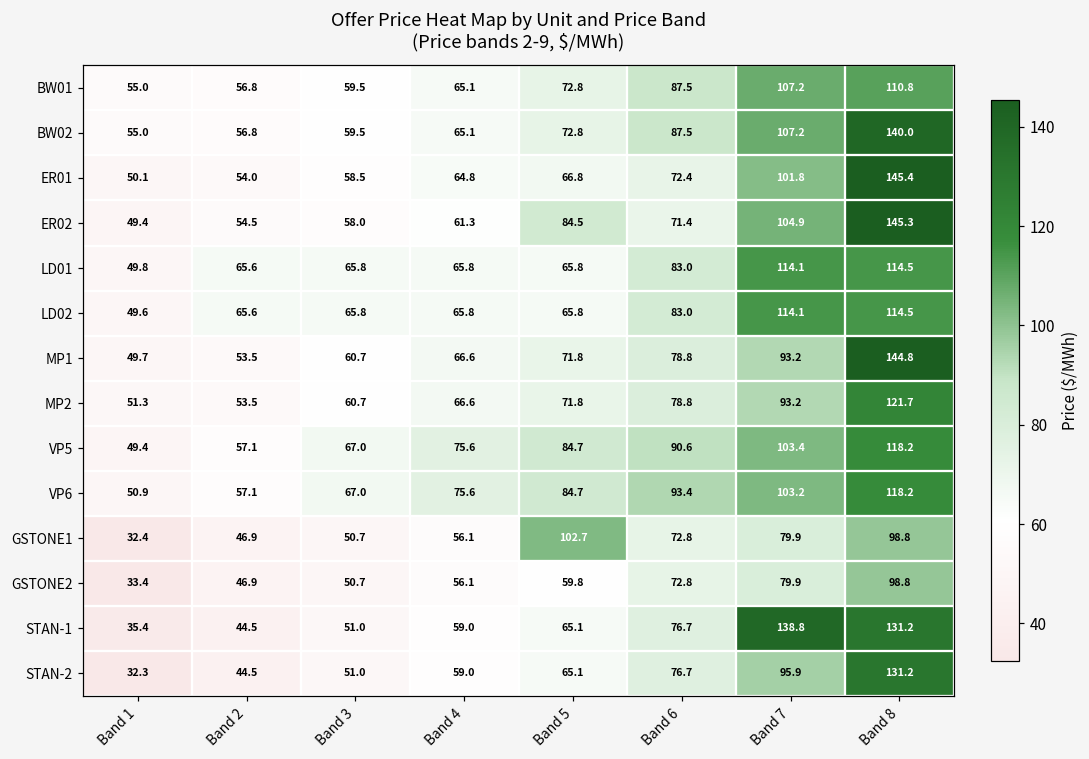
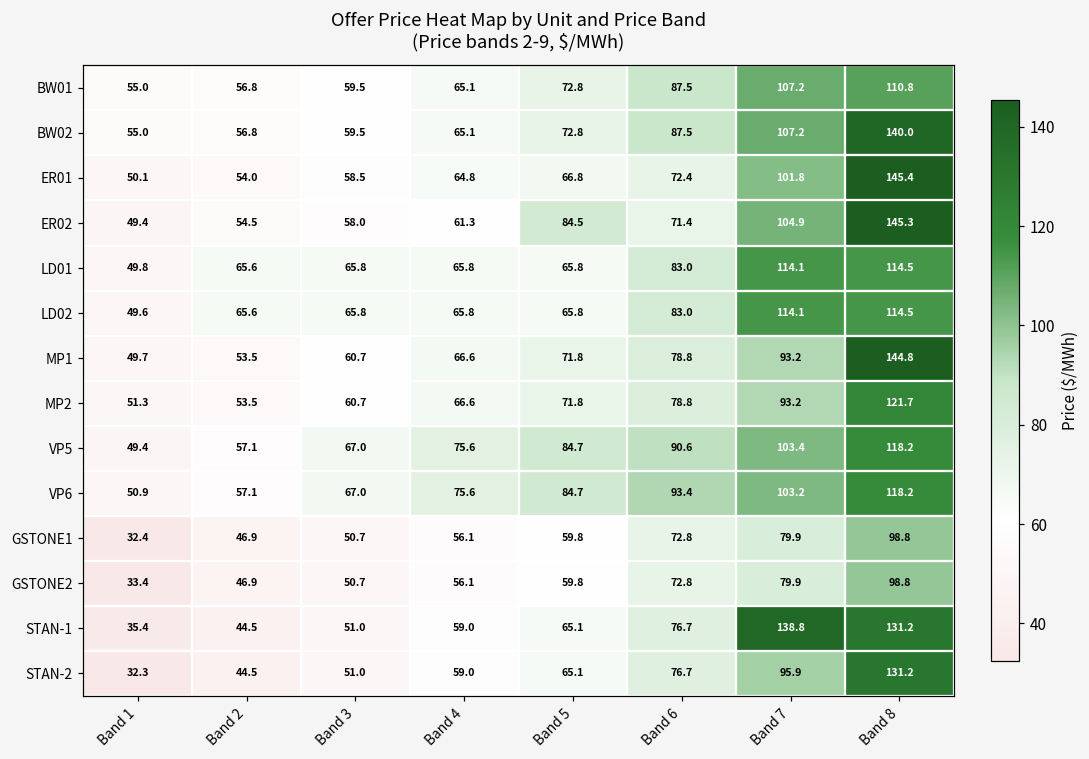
GSTONE1, Band 5: 102.7 -> 59.8
